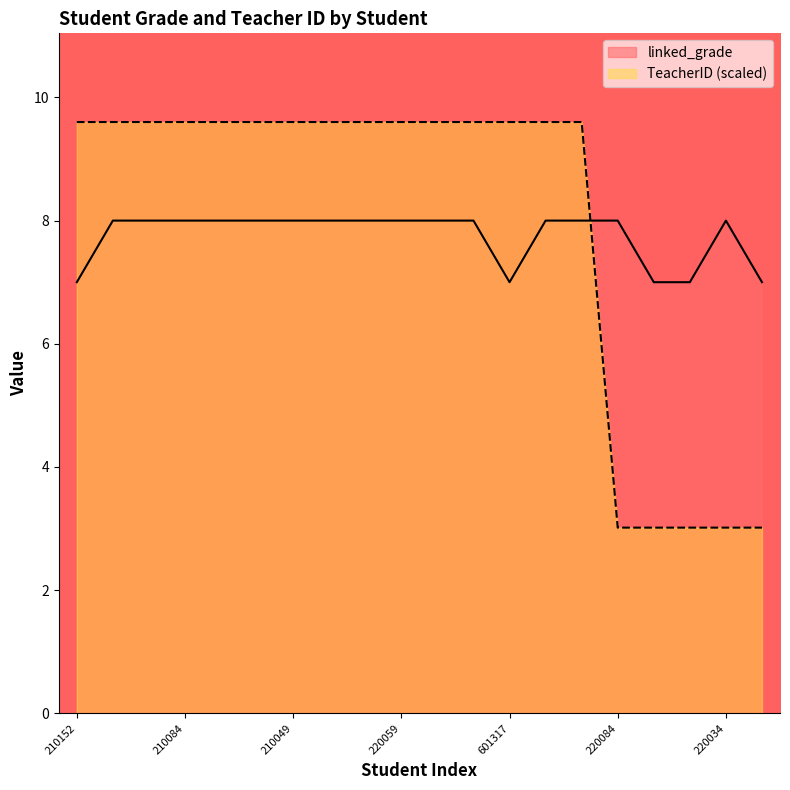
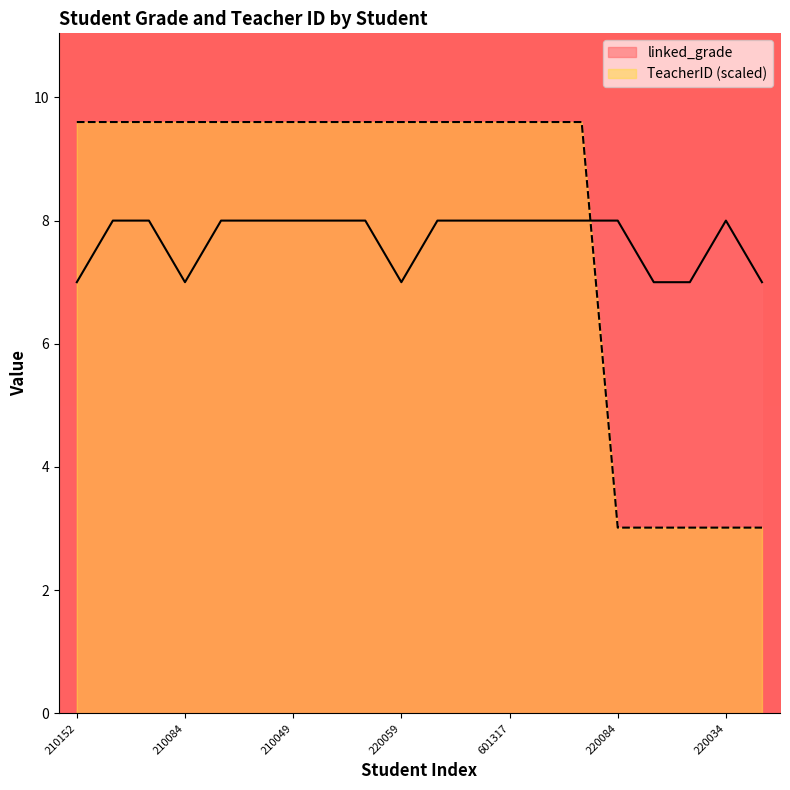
linked_grade, 210084: 8 -> 7
linked_grade, 220059: 8 -> 7
linked_grade, 601317: 7 -> 8
